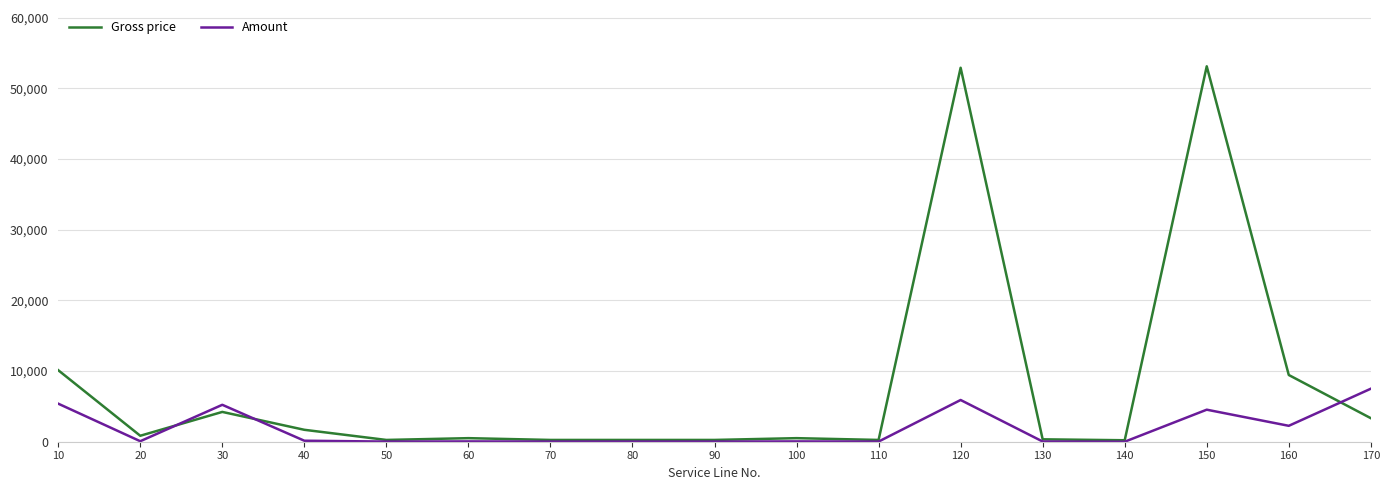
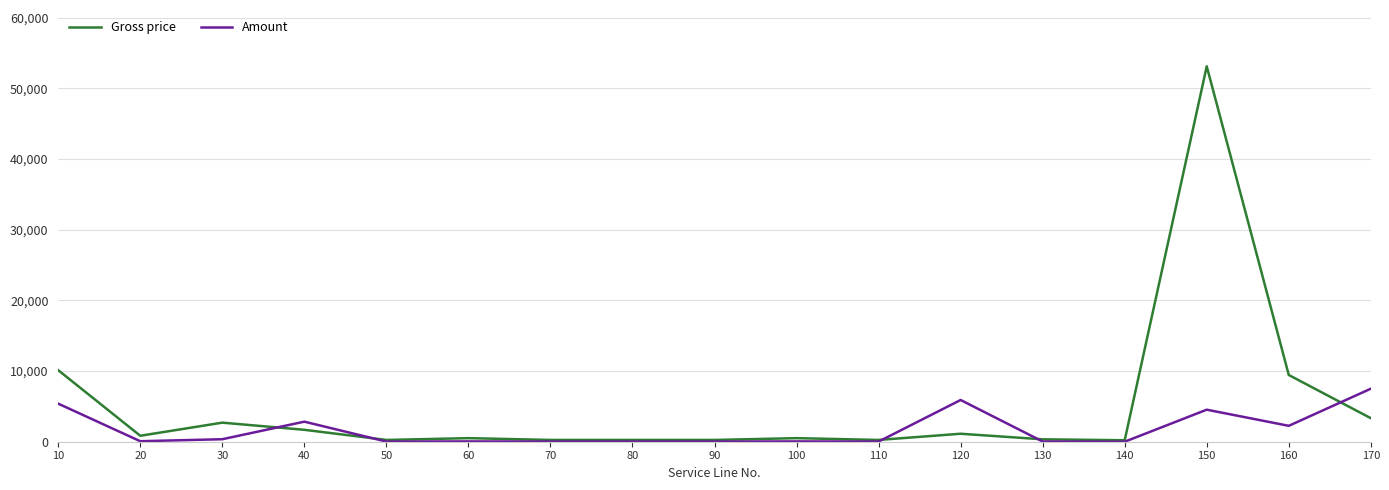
Gross price, 30: 4,000 -> 3,000
Amount, 30: 5,000 -> 0
Amount, 40: 0 -> 3,000
Gross price, 120: 53,000 -> 1,000
